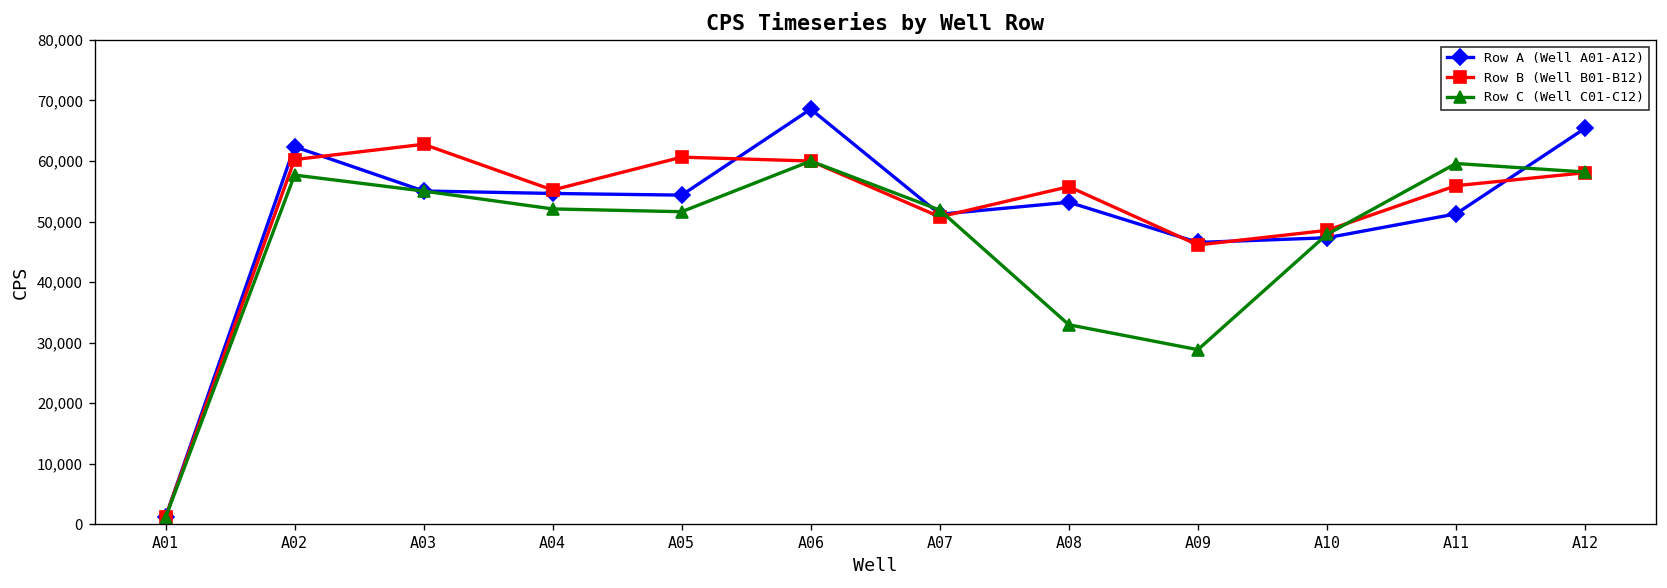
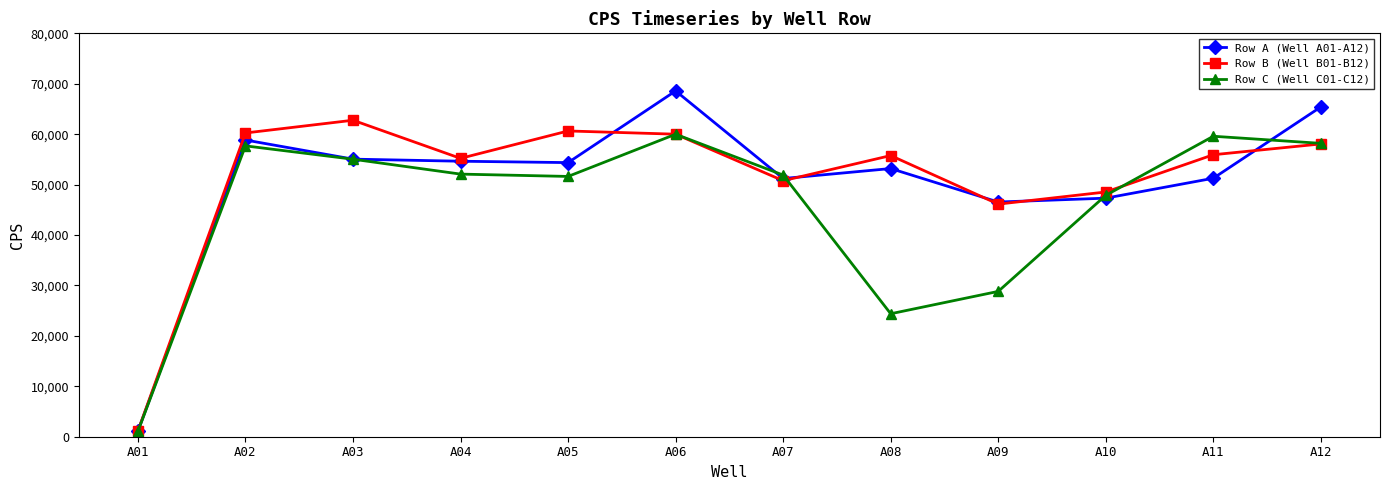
Row A (Well A01-A12), A02: 62,000 -> 59,000
Row C (Well C01-C12), A08: 33,000 -> 24,000
